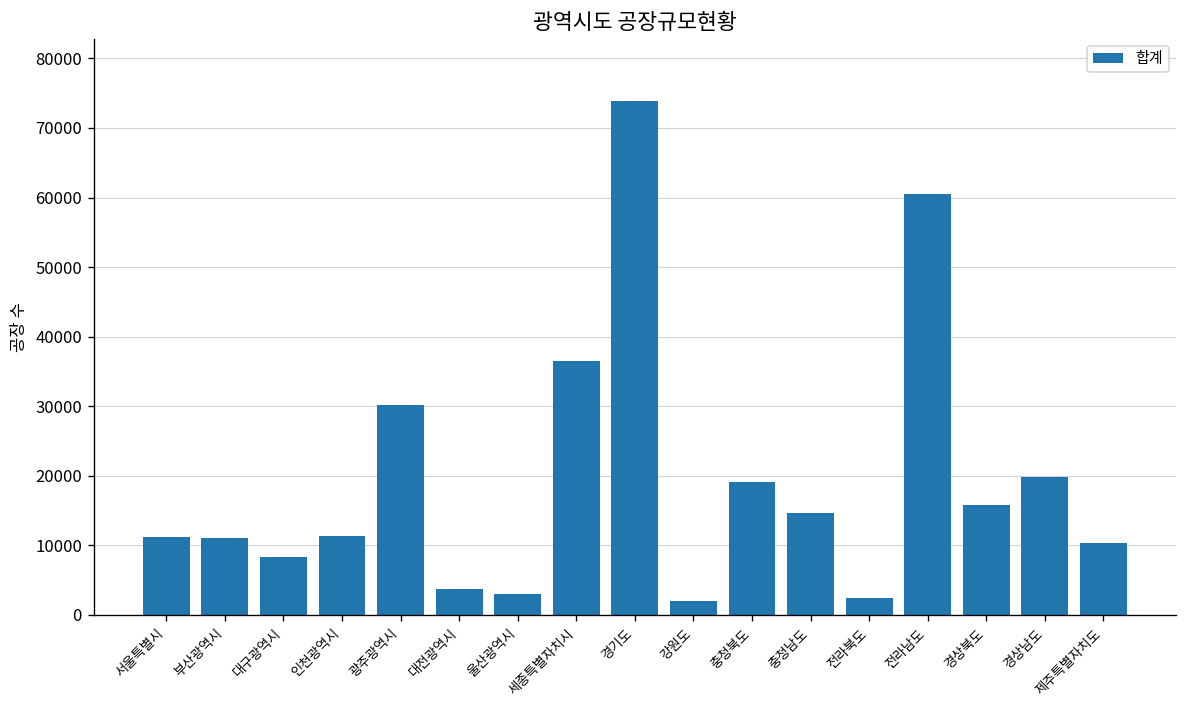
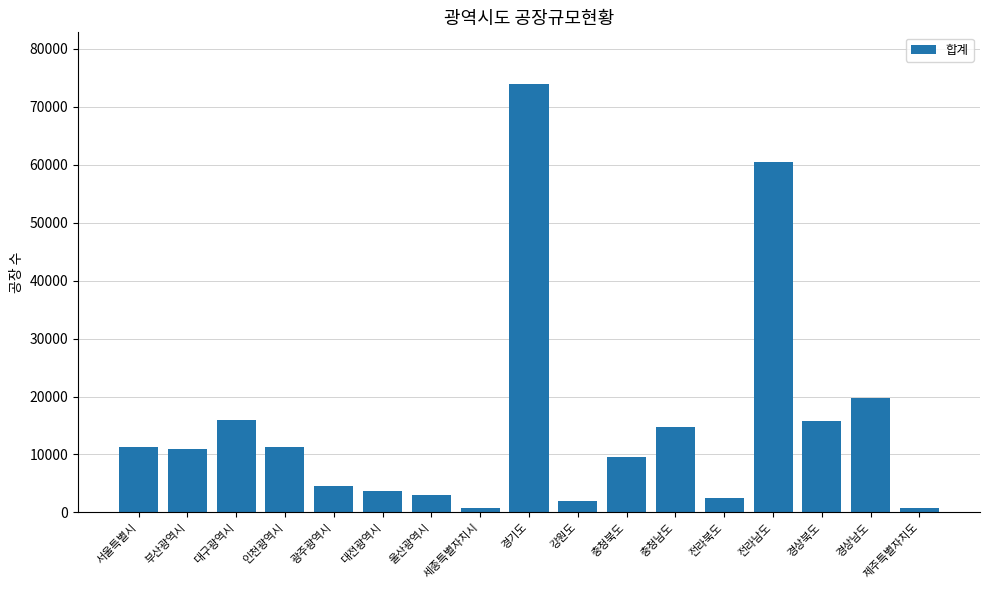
대구광역시: 8000 -> 16000
광주광역시: 30000 -> 5000
세종특별자치시: 37000 -> 1000
충청북도: 19000 -> 9000
제주특별자치도: 10000 -> 1000
